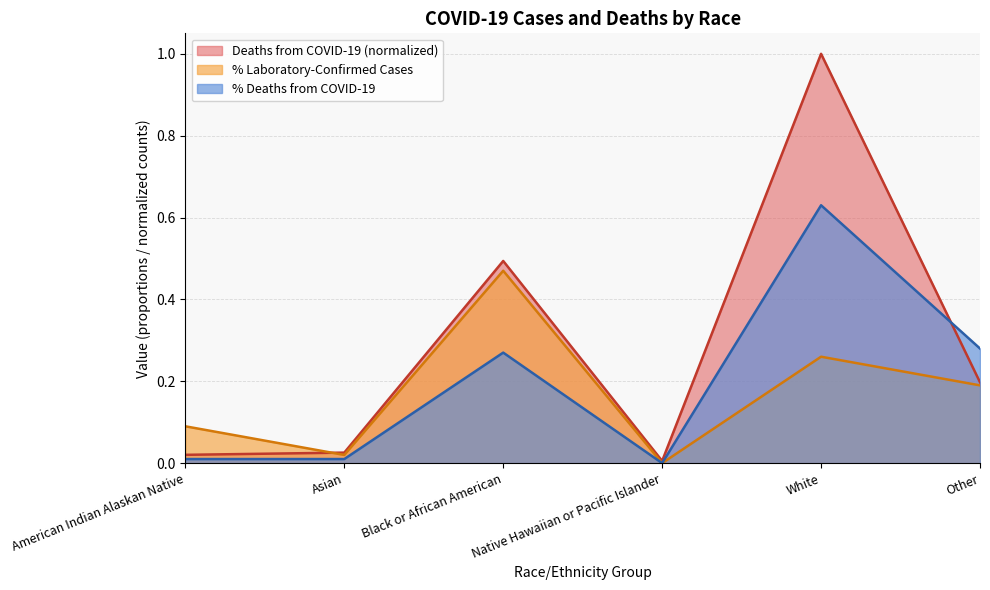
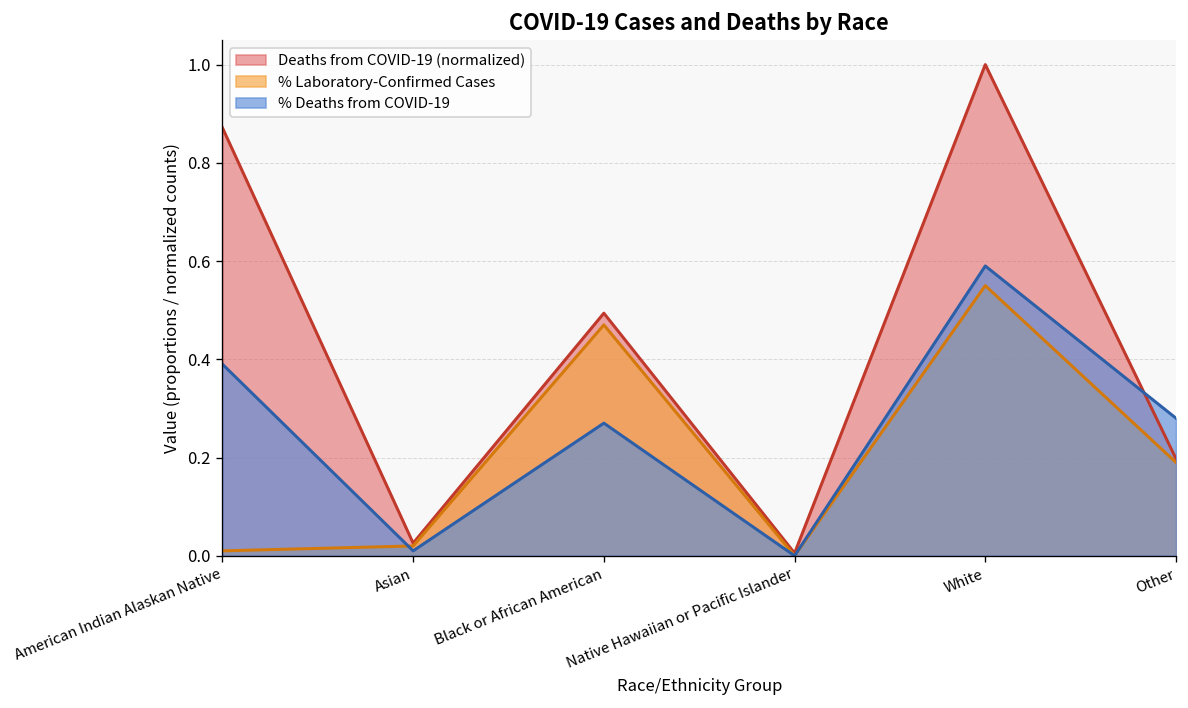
Deaths from COVID-19 (normalized), American Indian Alaskan Native: 0.02 -> 0.87
% Laboratory-Confirmed Cases, American Indian Alaskan Native: 0.09 -> 0.01
% Deaths from COVID-19, American Indian Alaskan Native: 0.01 -> 0.39
% Laboratory-Confirmed Cases, White: 0.26 -> 0.55
% Deaths from COVID-19, White: 0.63 -> 0.59
